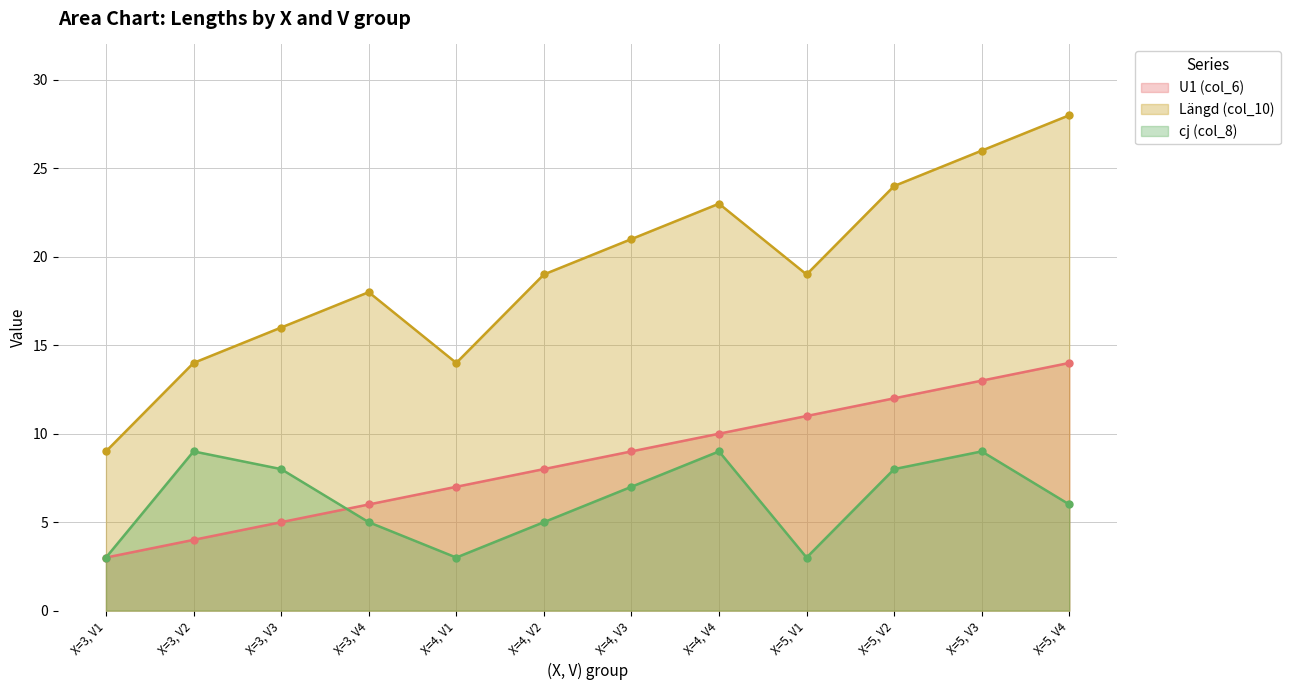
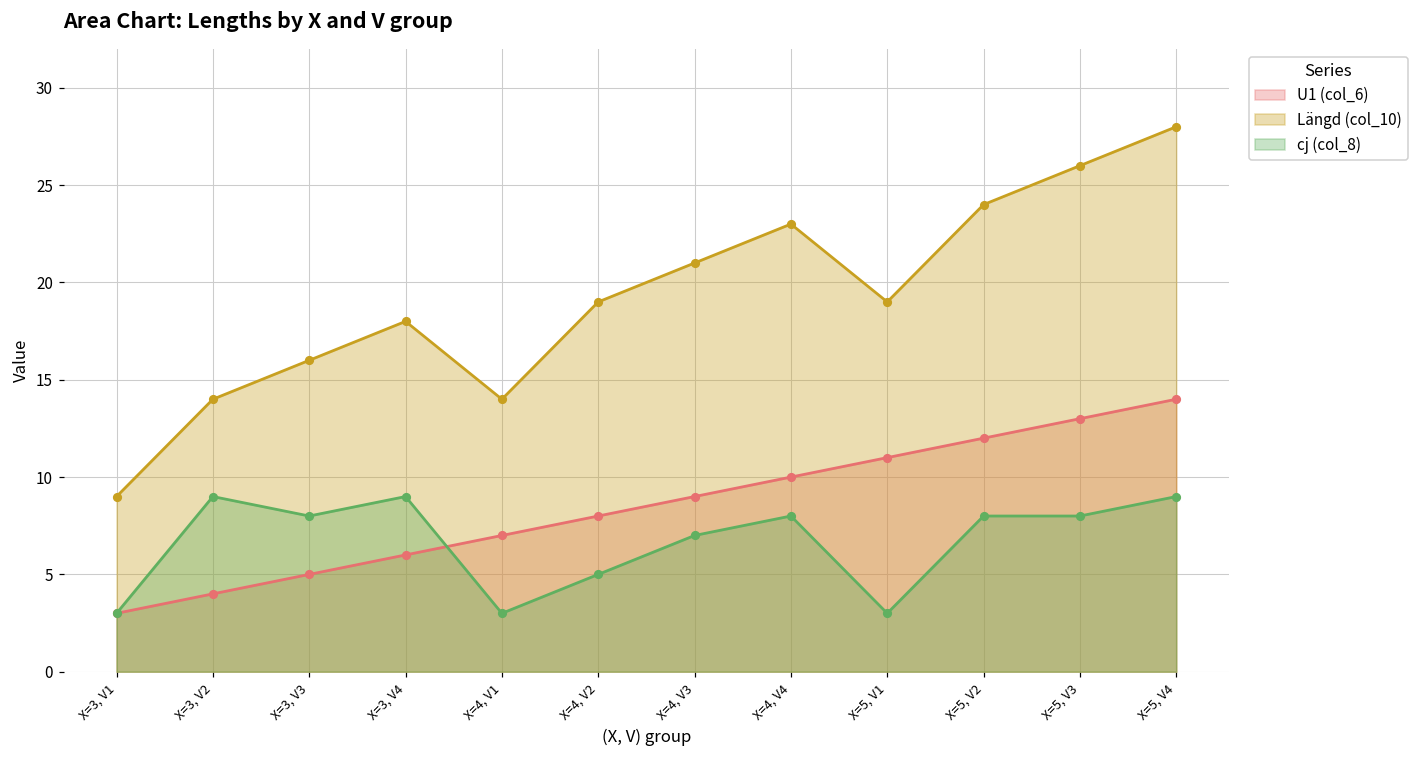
cj (col_8), X=3, V4: 5 -> 9
cj (col_8), X=4, V4: 9 -> 8
cj (col_8), X=5, V3: 9 -> 8
cj (col_8), X=5, V4: 6 -> 9
